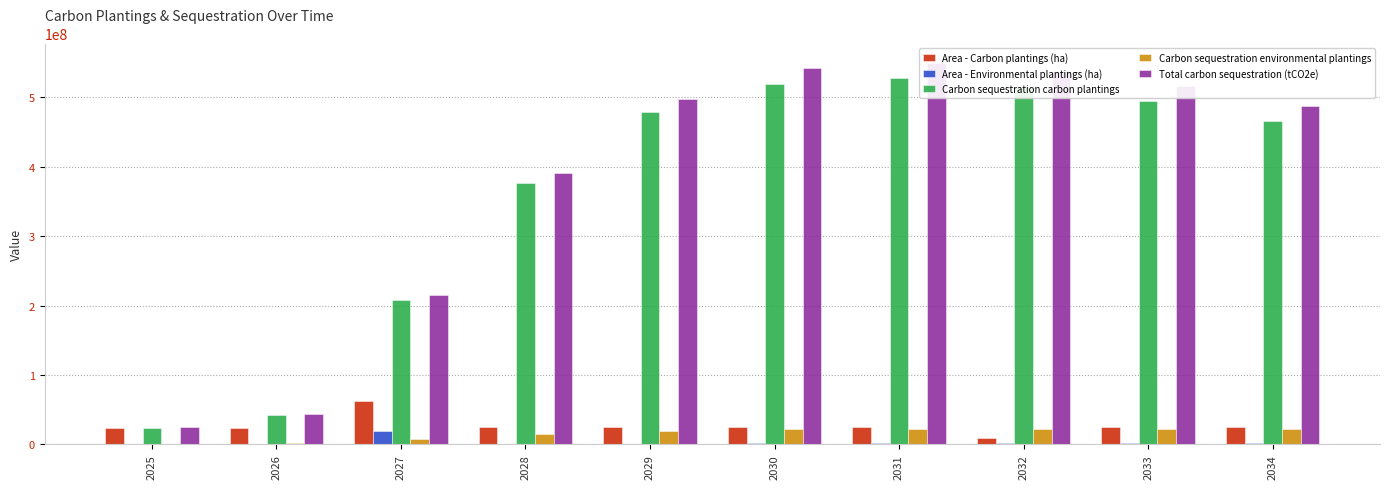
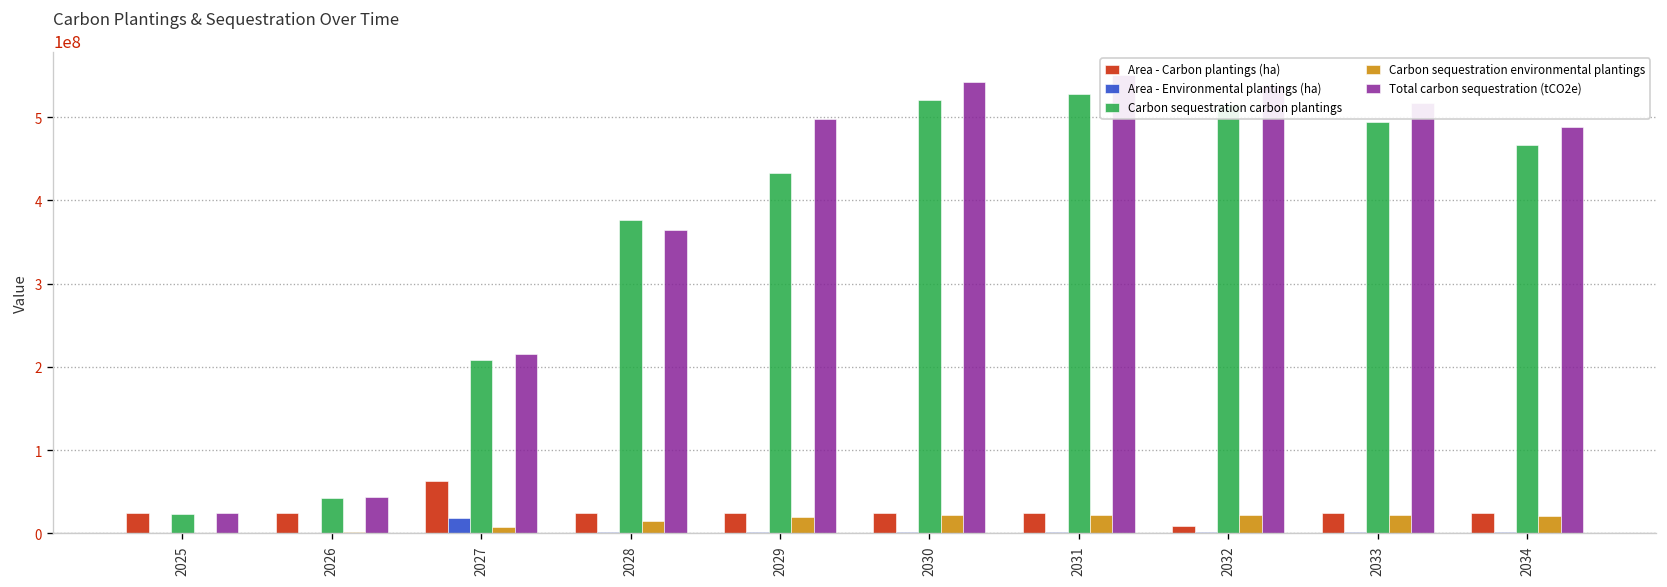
Total carbon sequestration (tCO2e), 2028: 390000000 -> 360000000
Carbon sequestration carbon plantings, 2029: 480000000 -> 430000000
